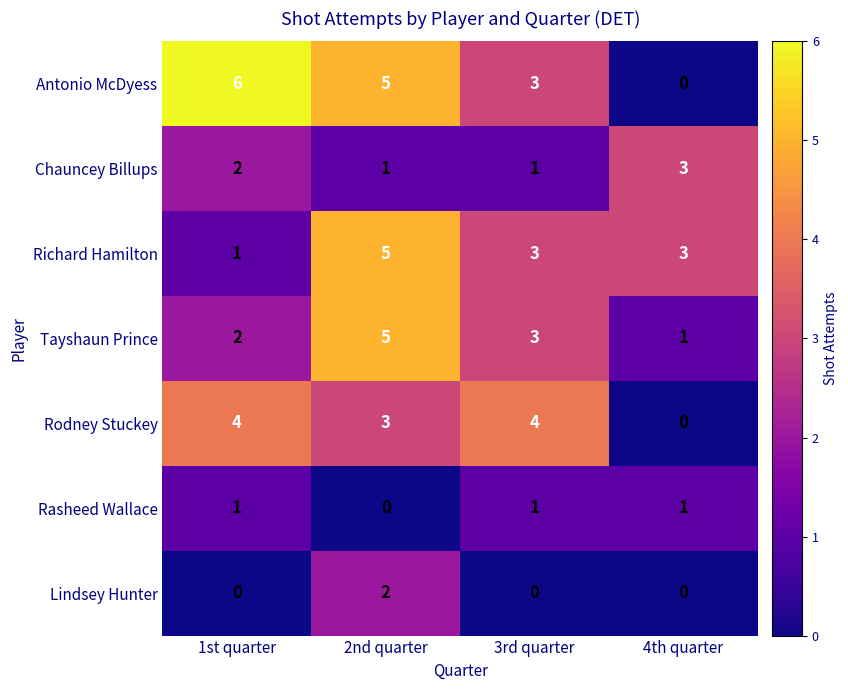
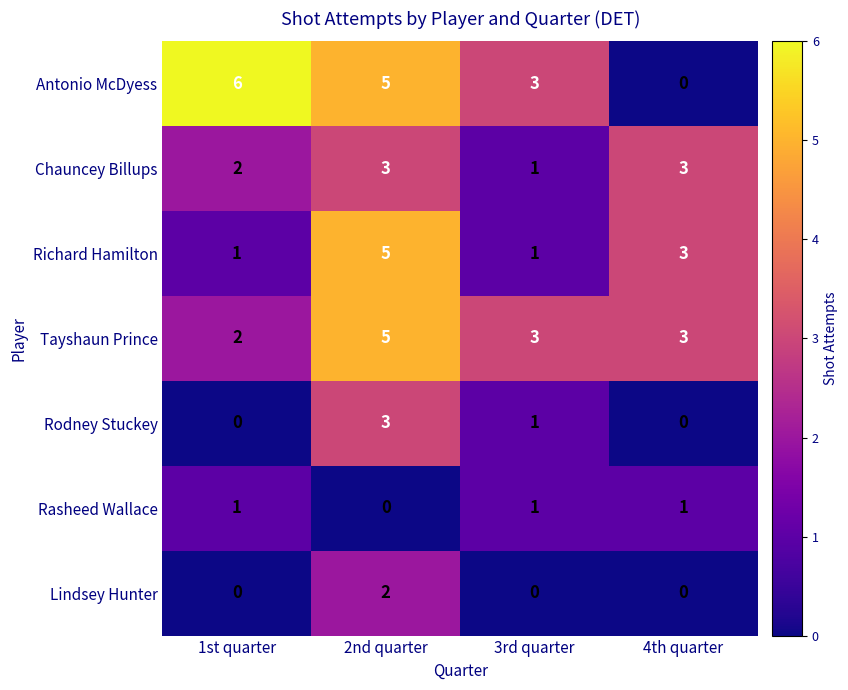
Chauncey Billups, 2nd quarter: 1 -> 3
Richard Hamilton, 3rd quarter: 3 -> 1
Tayshaun Prince, 4th quarter: 1 -> 3
Rodney Stuckey, 1st quarter: 4 -> 0
Rodney Stuckey, 3rd quarter: 4 -> 1
